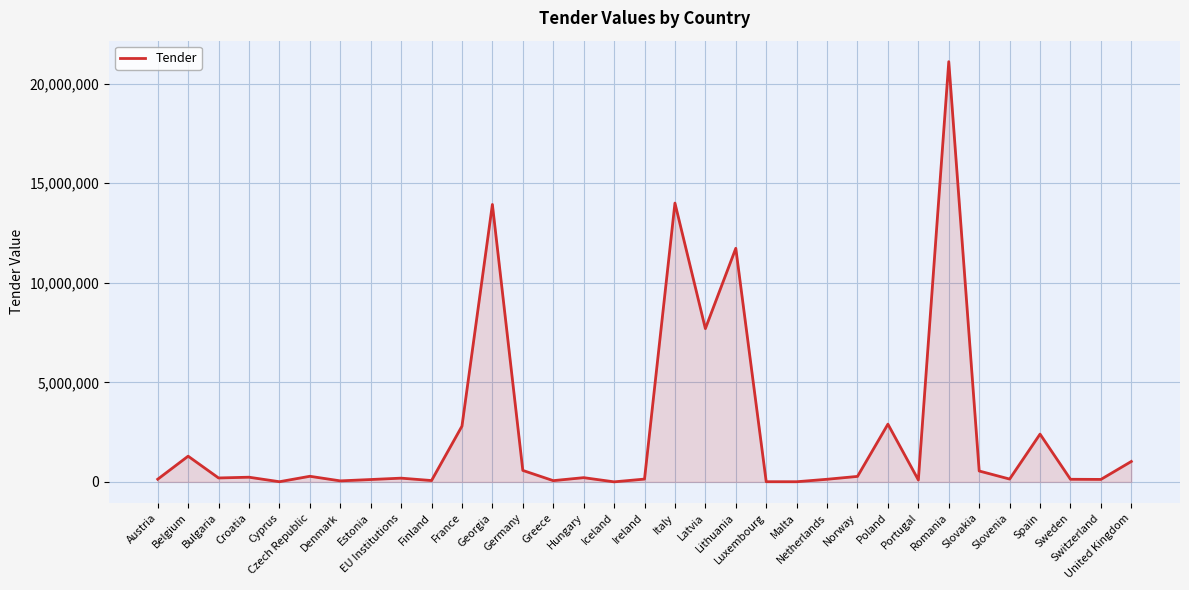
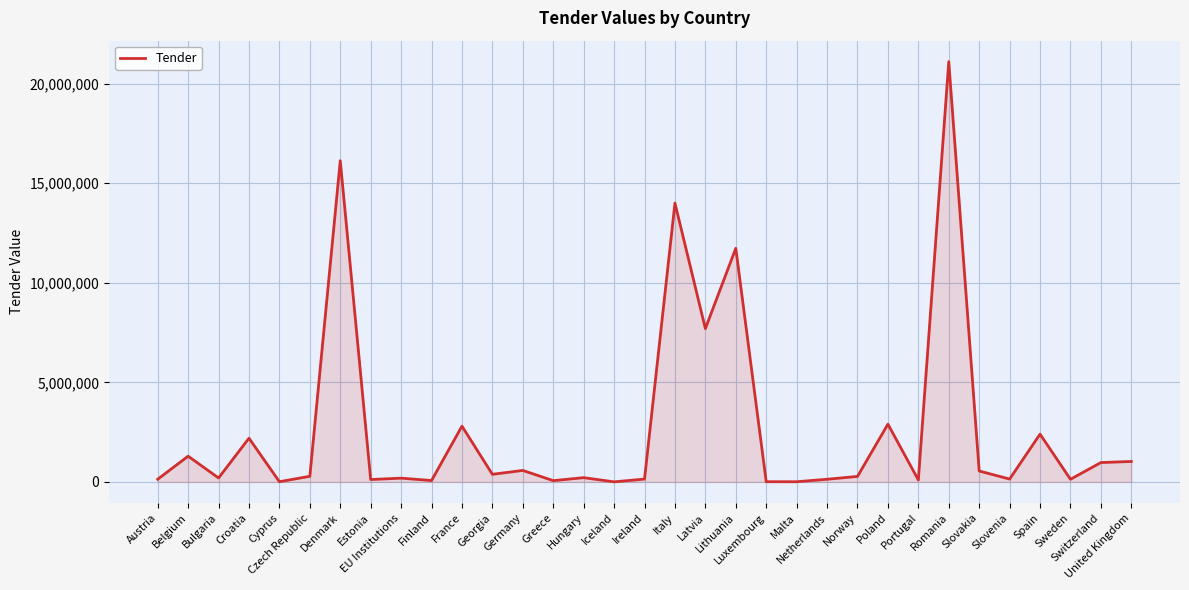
Croatia: 200,000 -> 2,200,000
Denmark: 100,000 -> 16,100,000
Georgia: 13,900,000 -> 400,000
Switzerland: 100,000 -> 1,000,000
